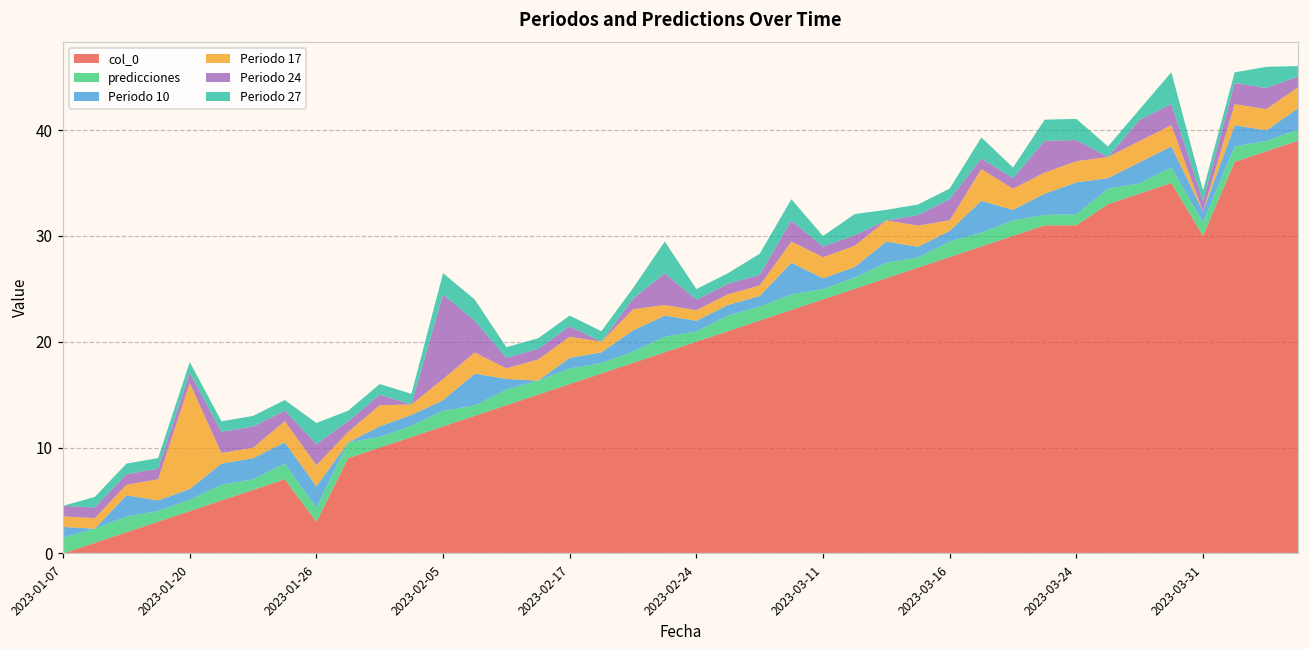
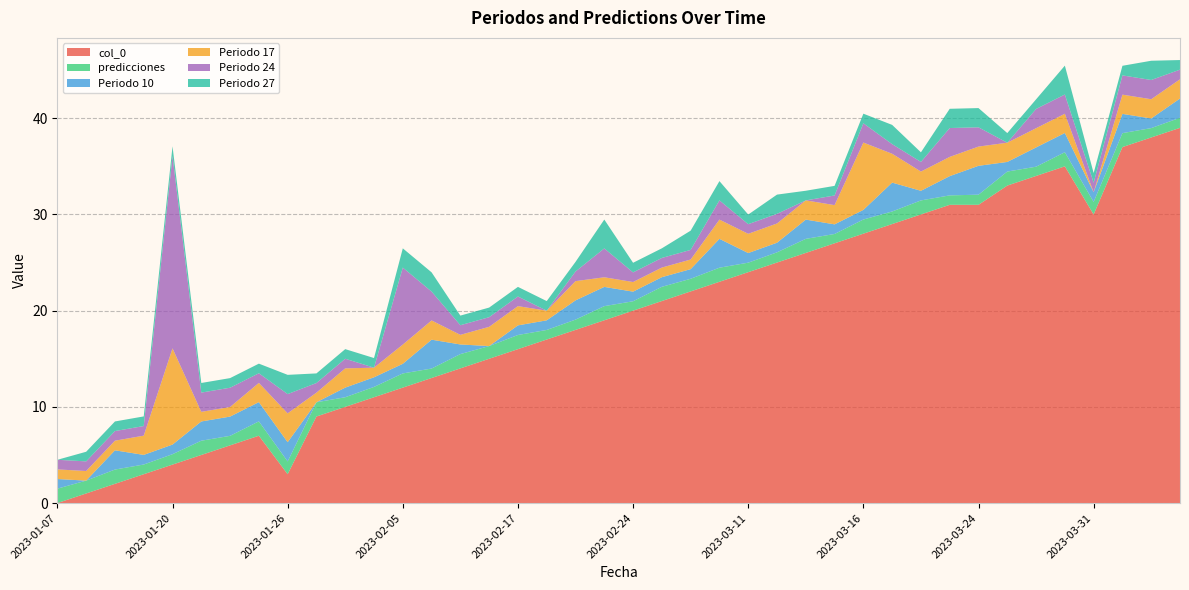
Periodo 24, 2023-01-20: 1 -> 20
Periodo 17, 2023-01-26: 2 -> 3
Periodo 17, 2023-03-16: 1 -> 7
